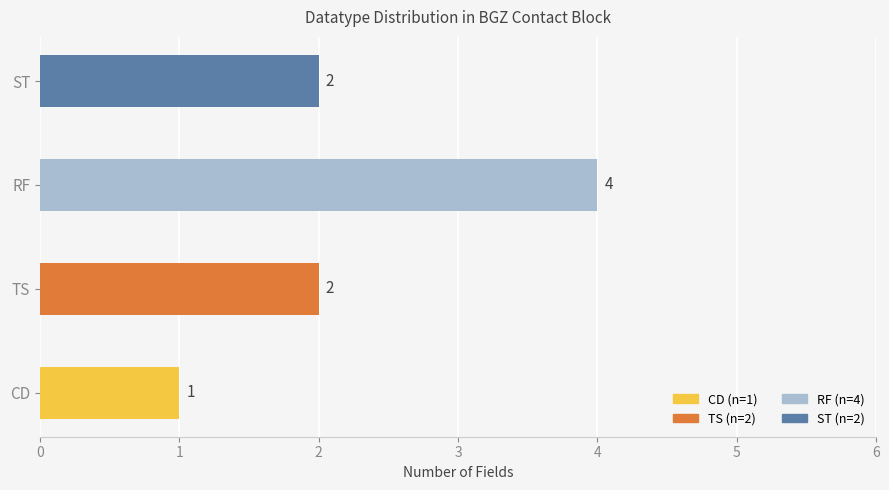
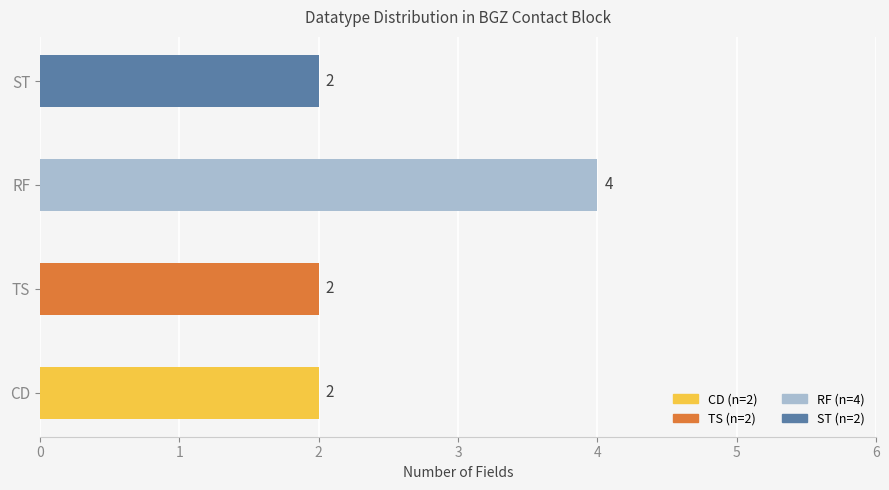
CD: 1 -> 2
